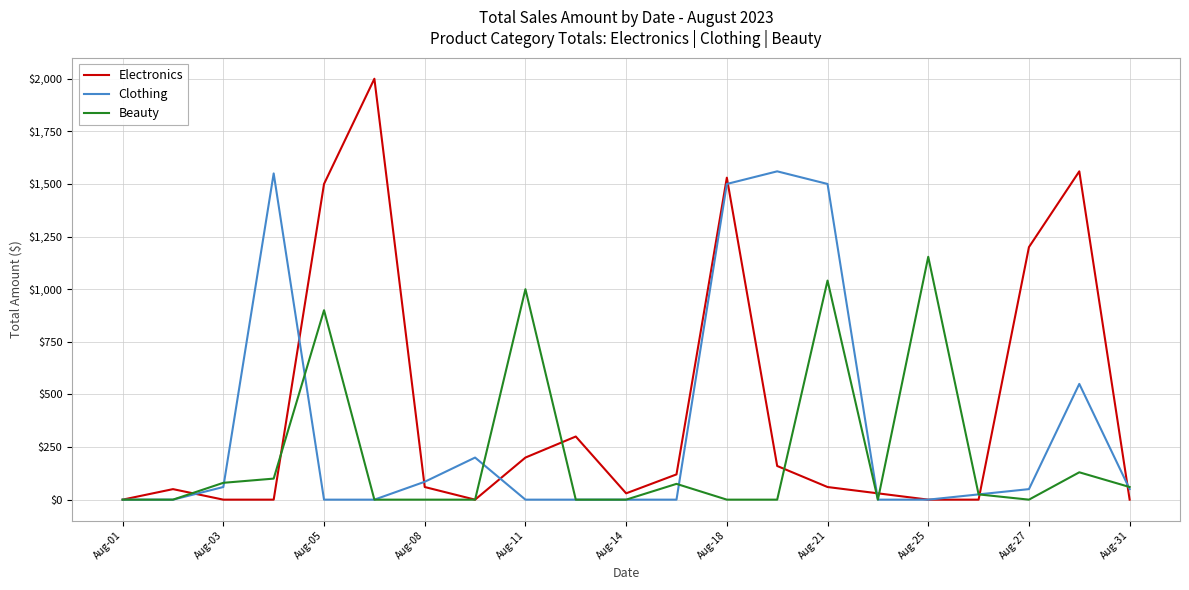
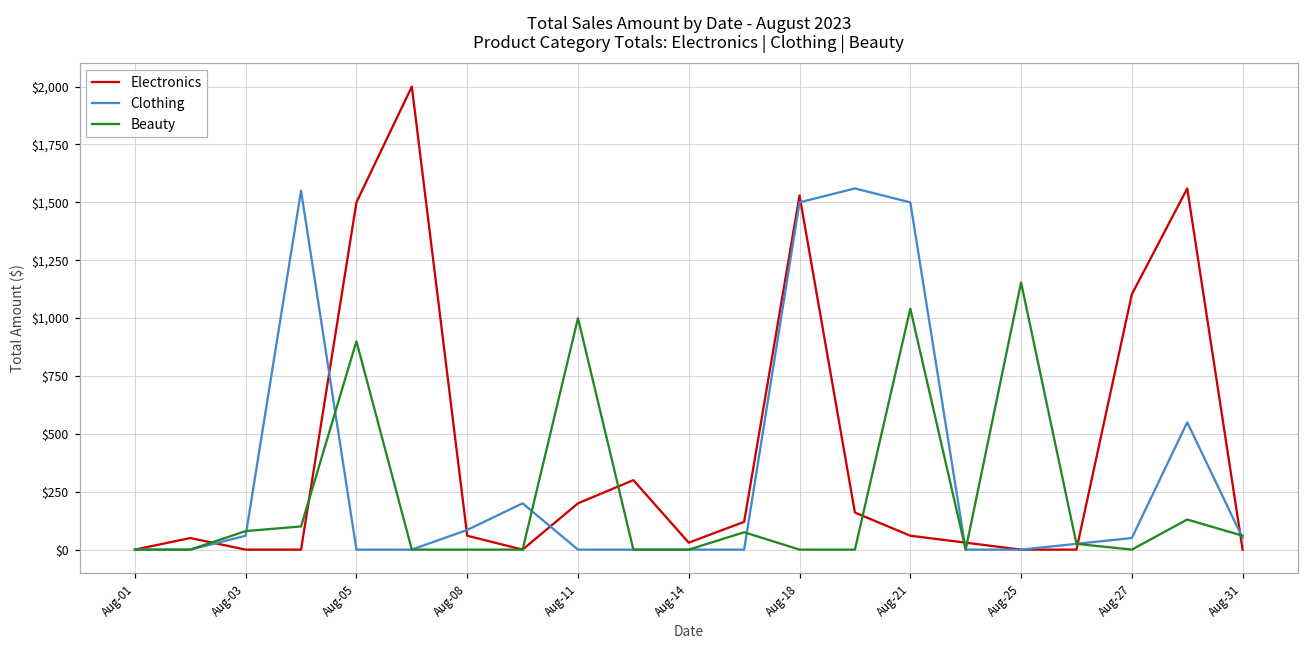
Electronics, Aug-27: $1,200 -> $1,100
